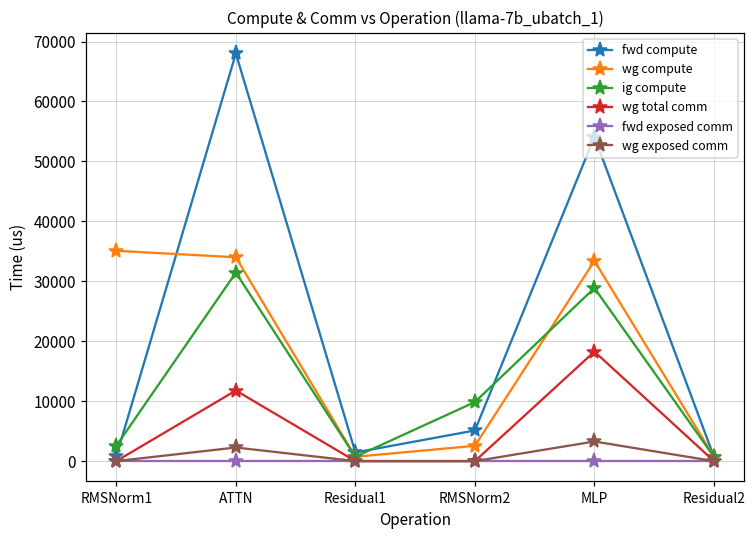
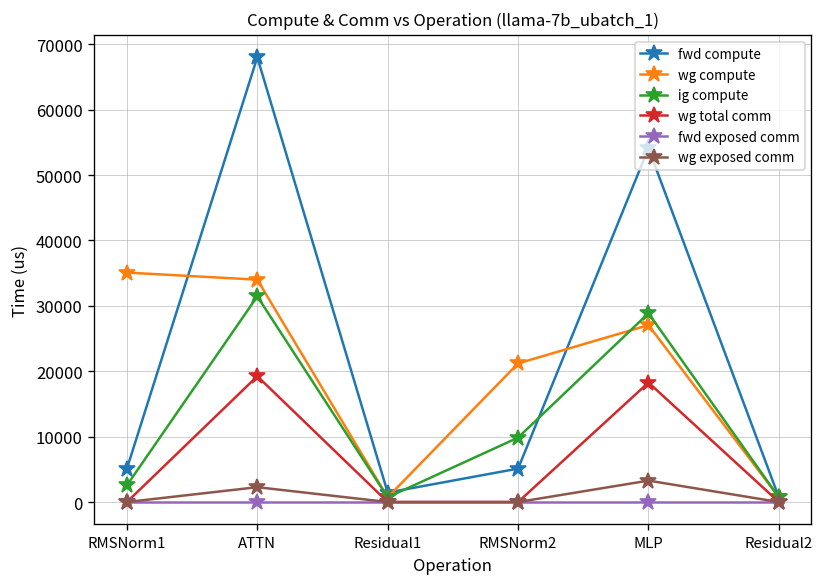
fwd compute, RMSNorm1: 1000 -> 5000
wg total comm, ATTN: 12000 -> 19000
wg compute, RMSNorm2: 3000 -> 21000
wg compute, MLP: 33000 -> 27000
